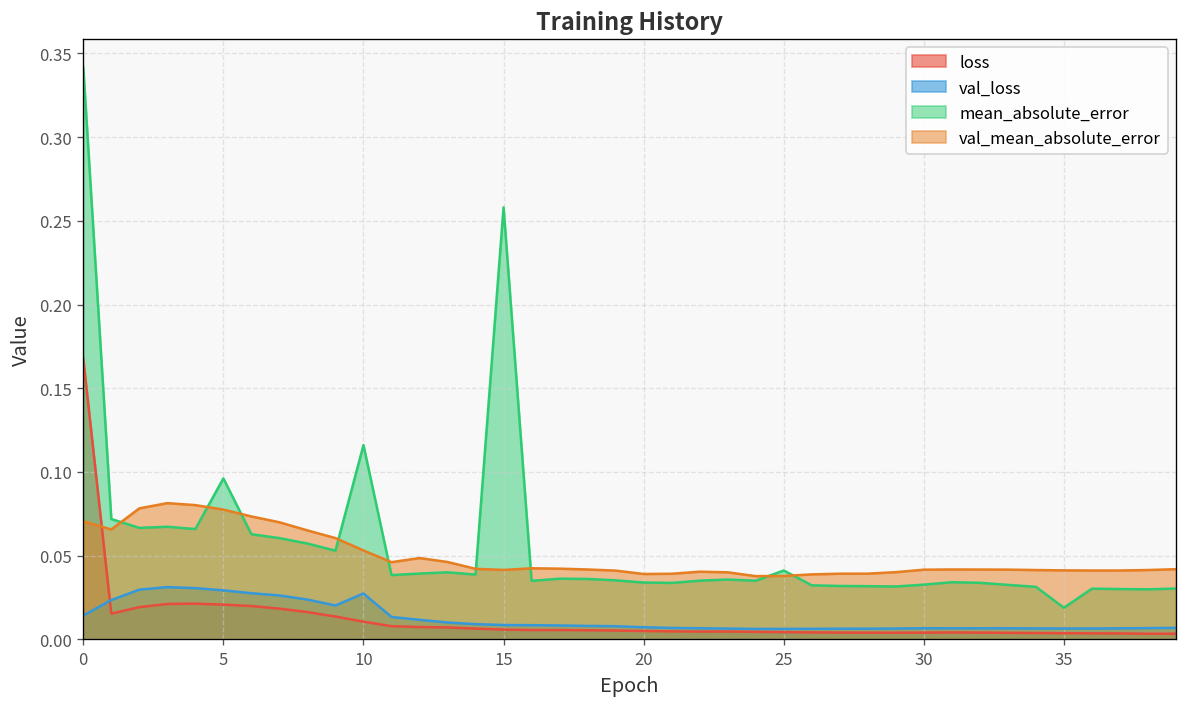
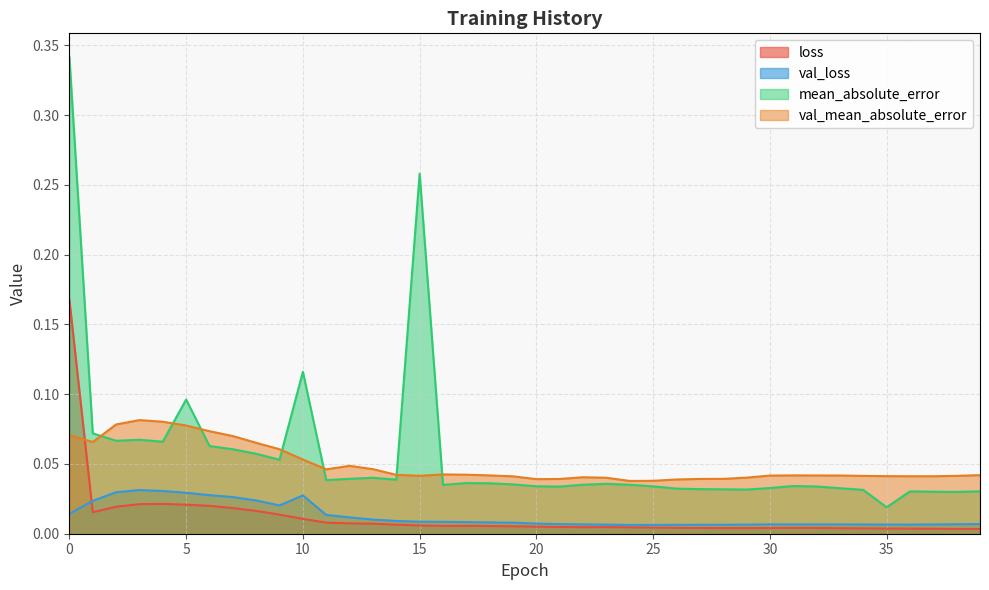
mean_absolute_error, 25: 0.041 -> 0.034
